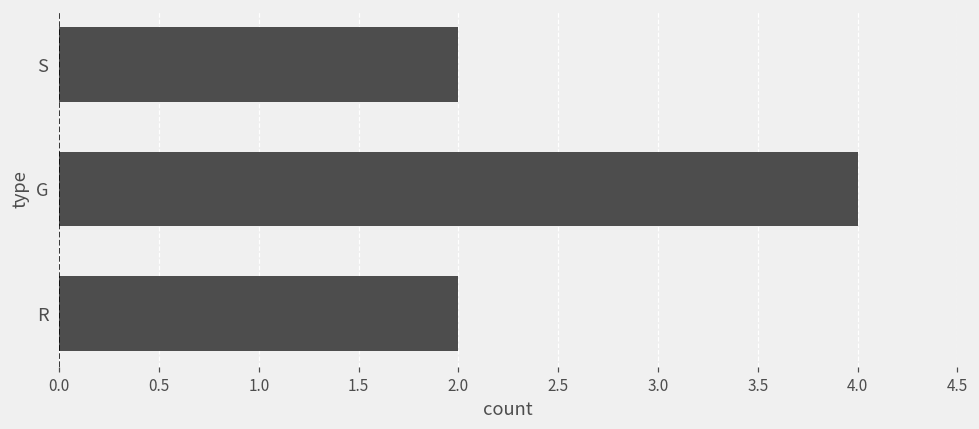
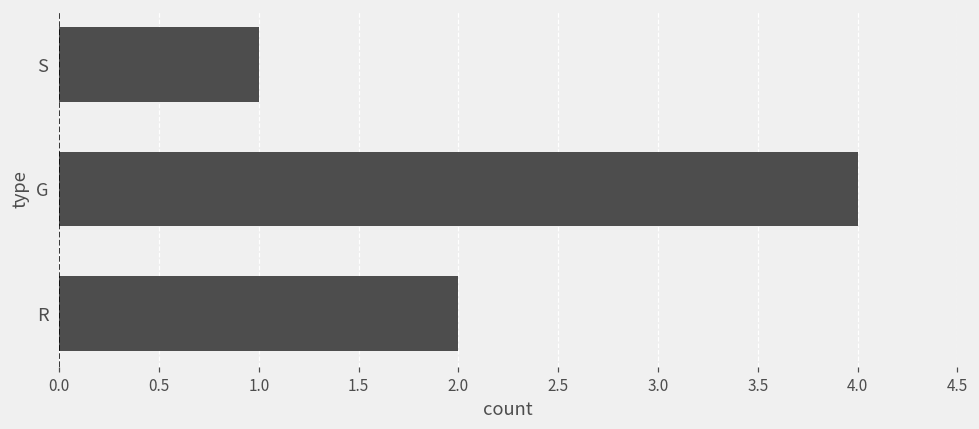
S: 2 -> 1
